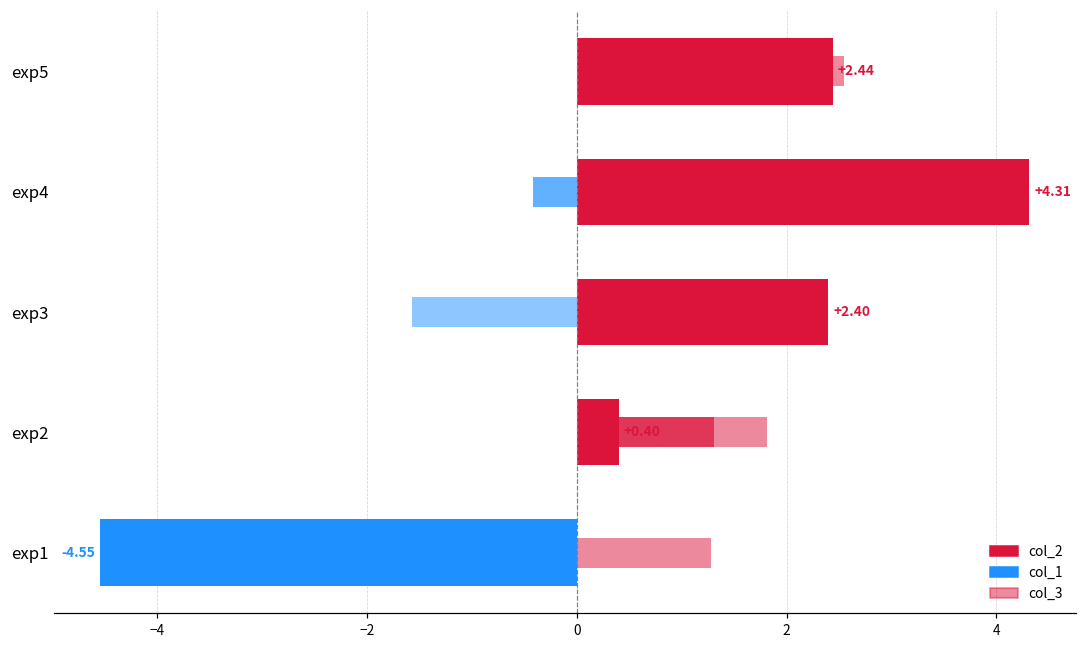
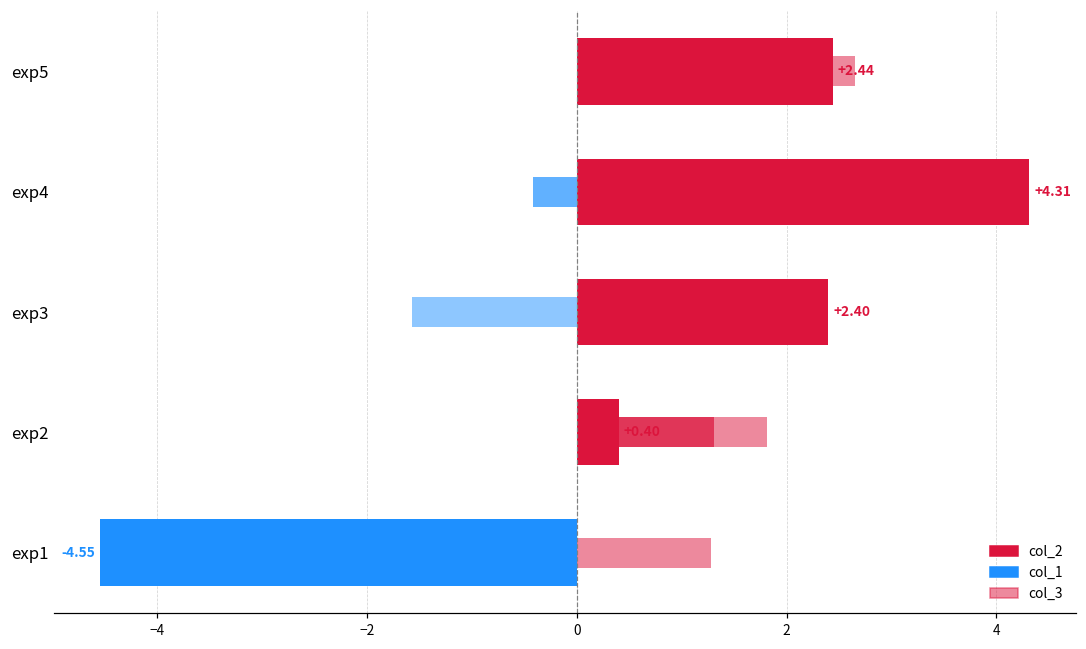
col_3, exp5: 2.6 -> 2.7
